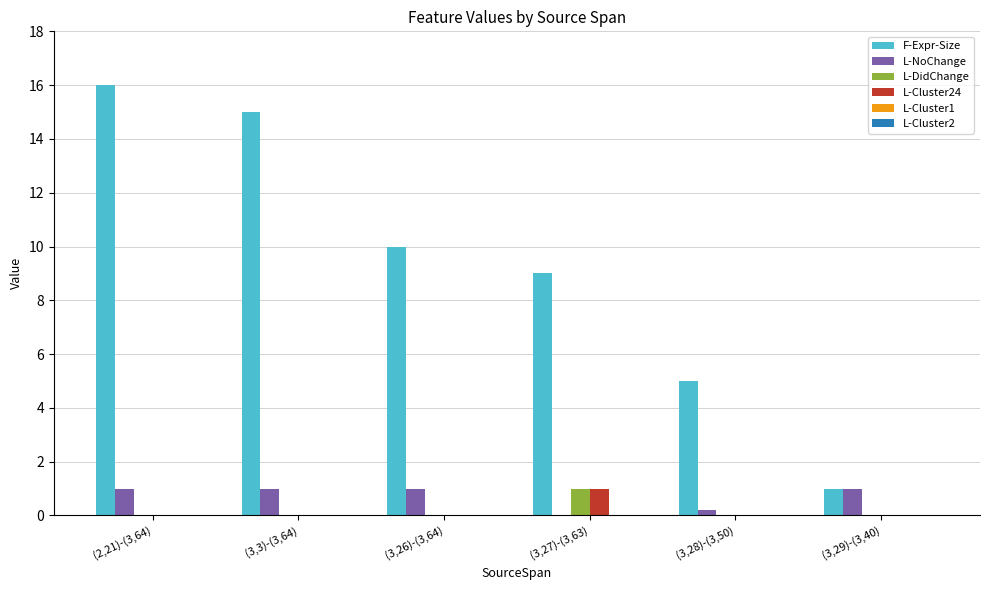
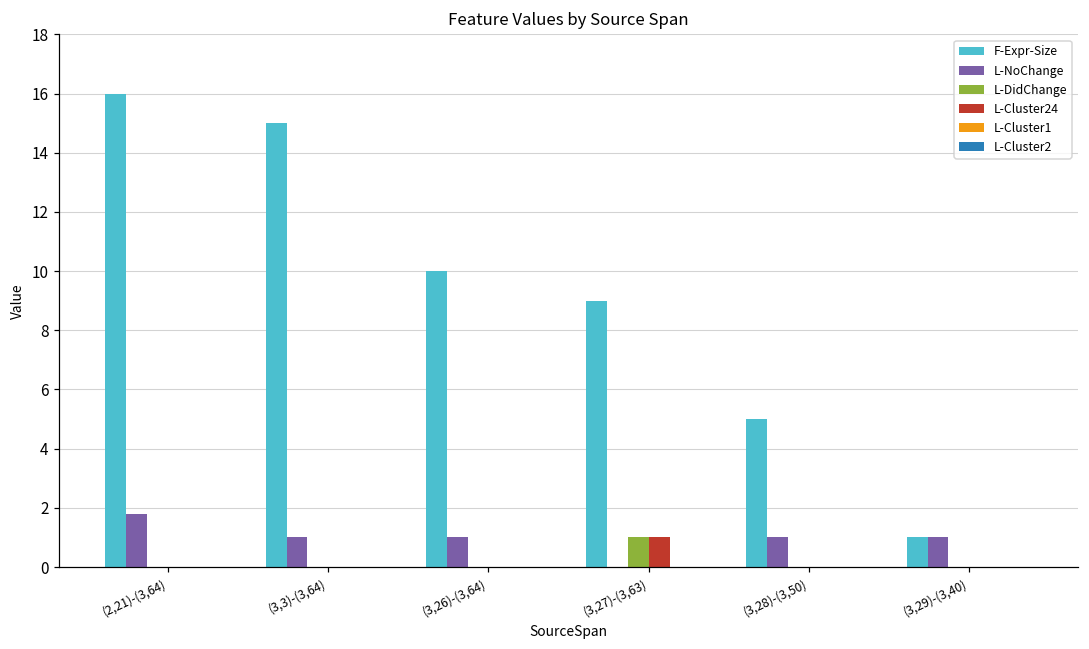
L-NoChange, (2,21)-(3,64): 1.0 -> 1.8
L-NoChange, (3,28)-(3,50): 0.2 -> 1.0
